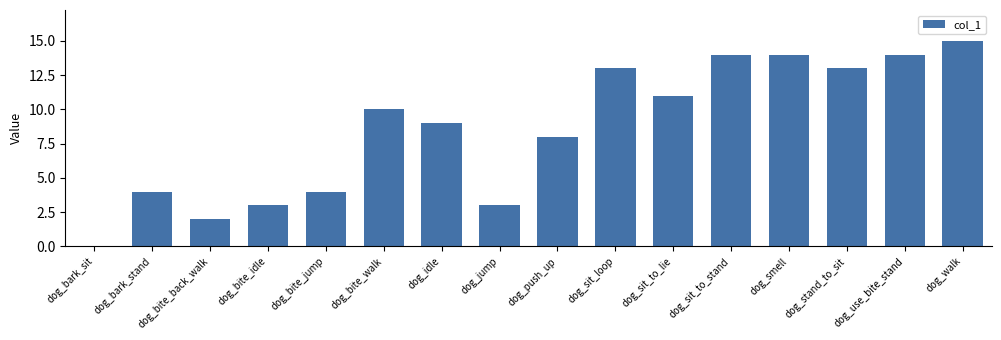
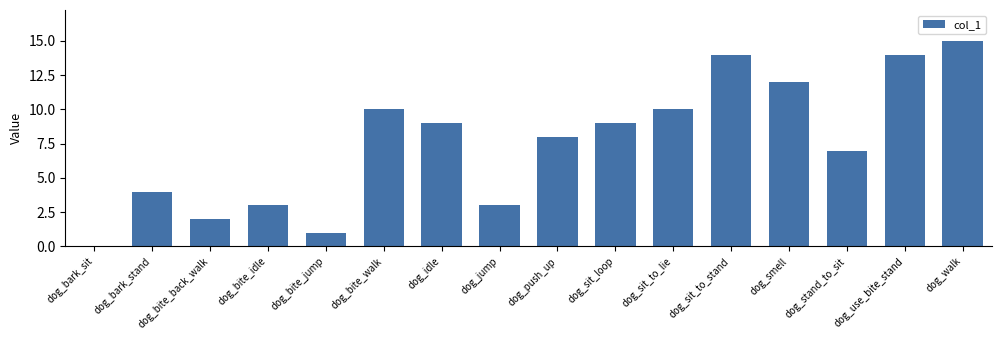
dog_bite_jump: 4 -> 1
dog_sit_loop: 13 -> 9
dog_sit_to_lie: 11 -> 10
dog_smell: 14 -> 12
dog_stand_to_sit: 13 -> 7
